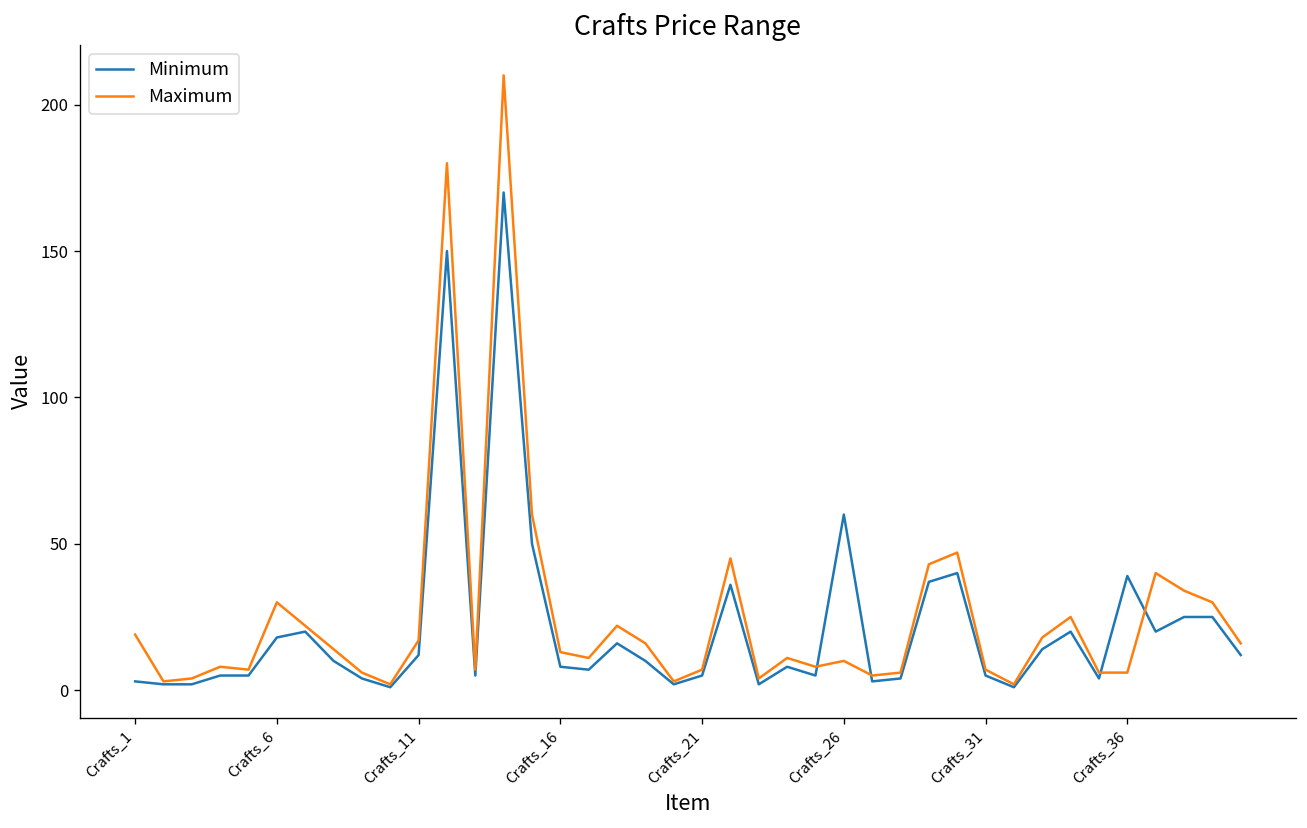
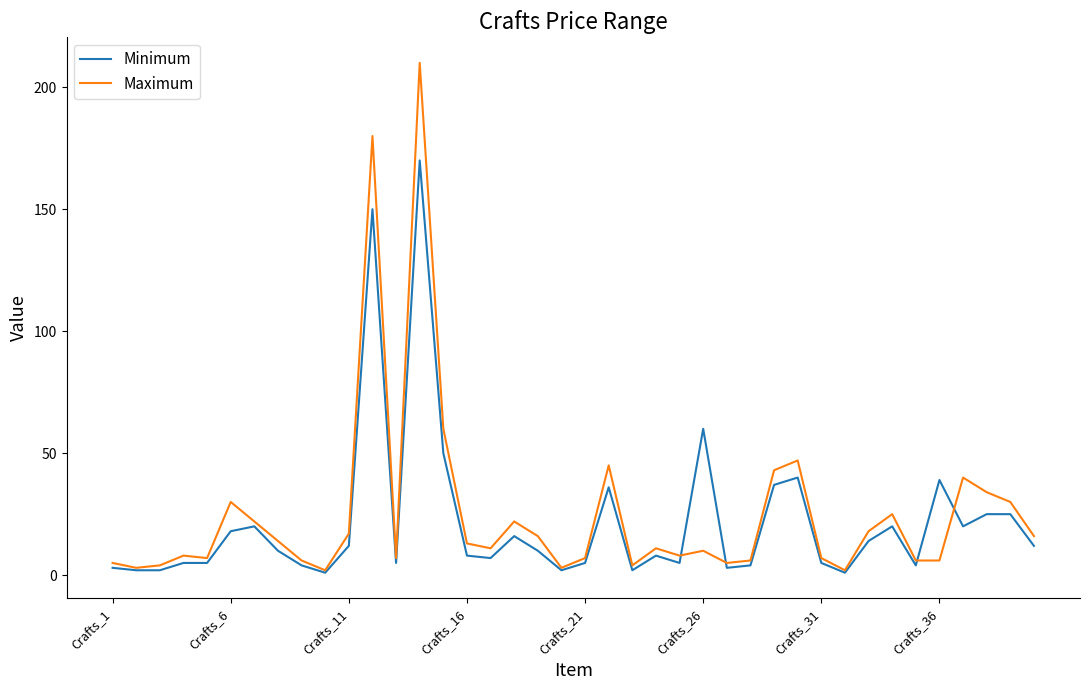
Maximum, Crafts_1: 19 -> 5
